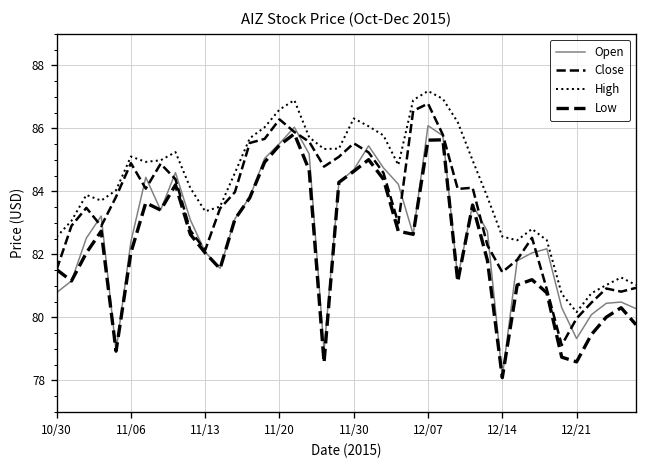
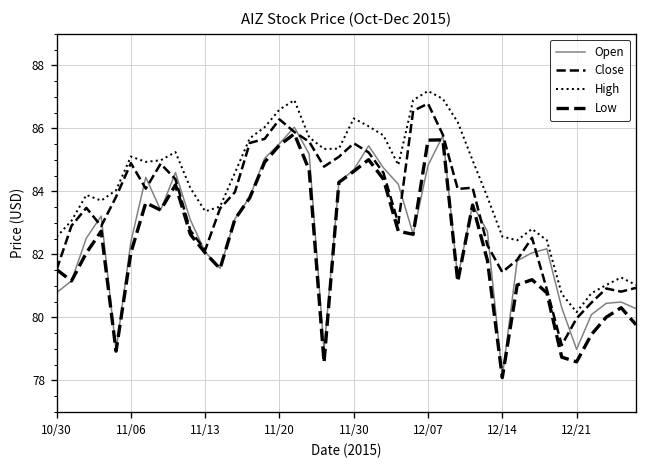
Open, 12/07: 86.1 -> 84.8
Open, 12/21: 79.3 -> 79.0
